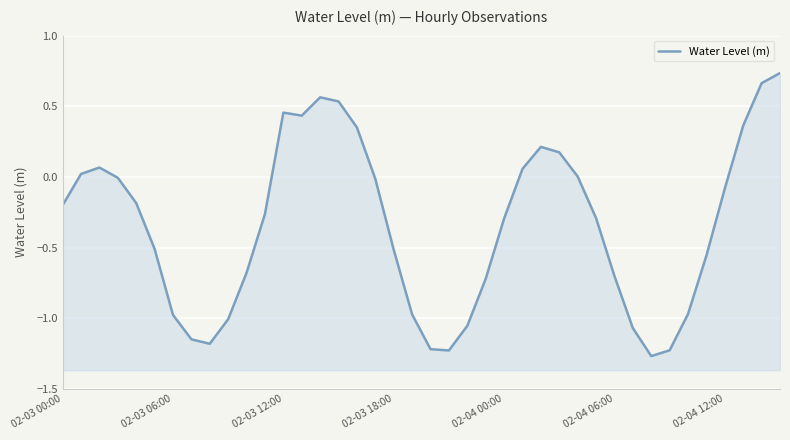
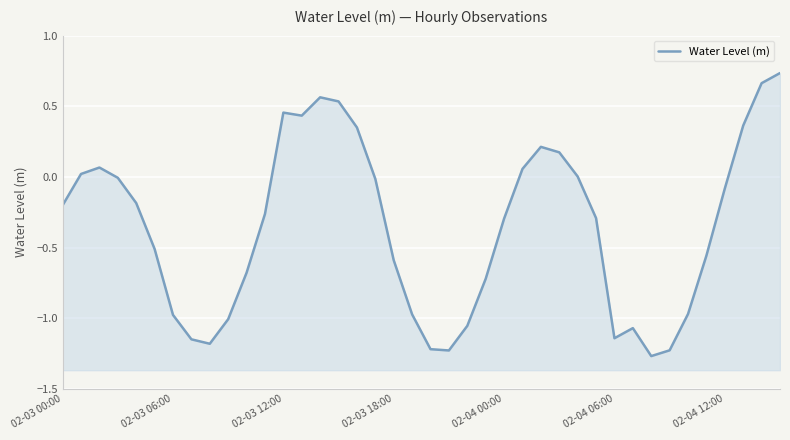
02-03 18:00: -0.52 -> -0.59
02-04 06:00: -0.70 -> -1.14
